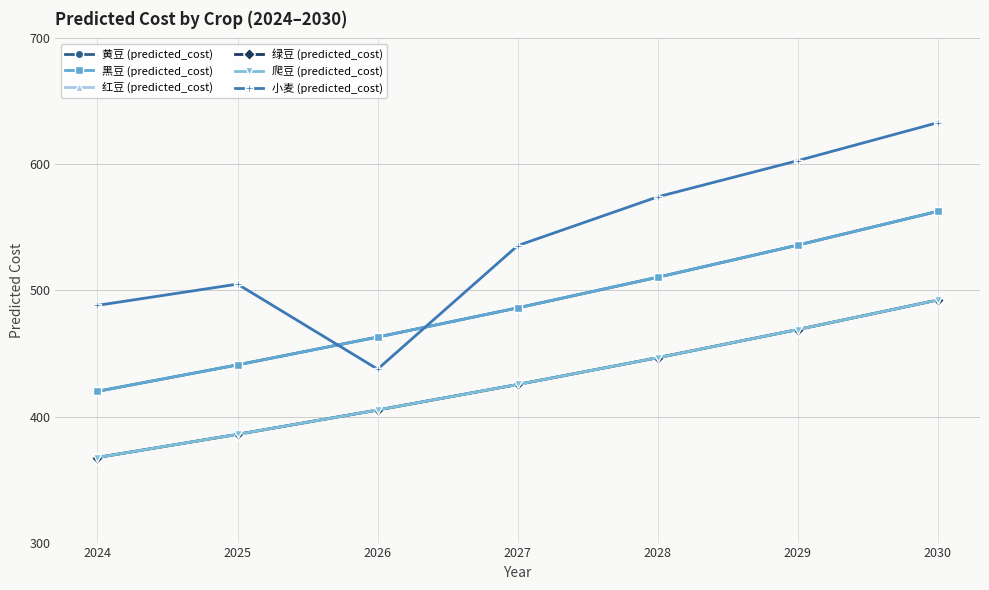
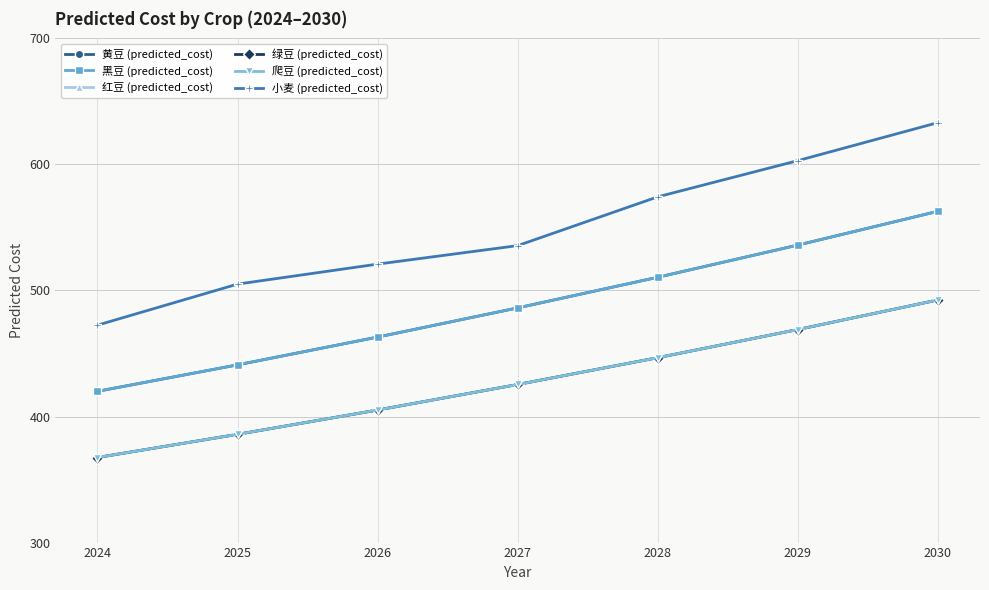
小麦 (predicted_cost), 2024: 488 -> 473
小麦 (predicted_cost), 2026: 438 -> 521
